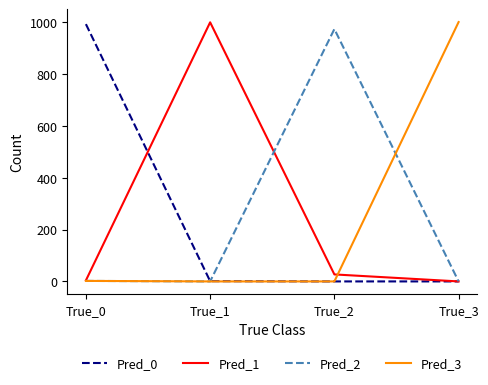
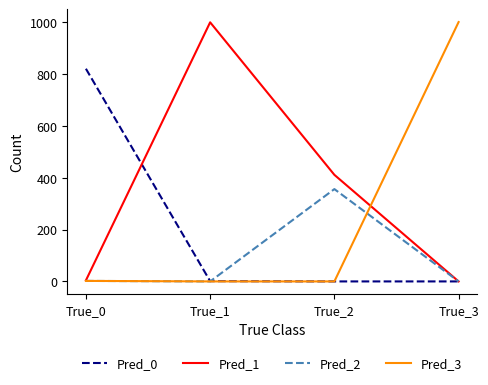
Pred_0, True_0: 990 -> 820
Pred_1, True_2: 30 -> 410
Pred_2, True_2: 970 -> 360
